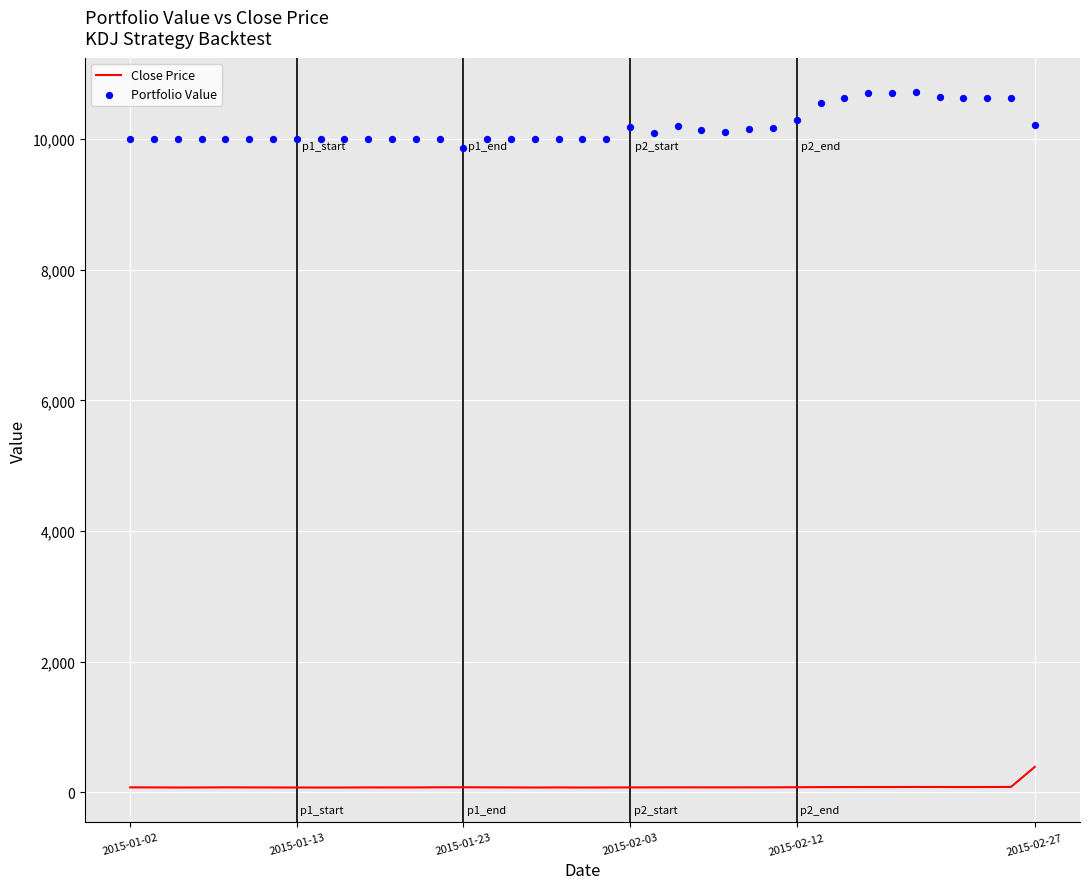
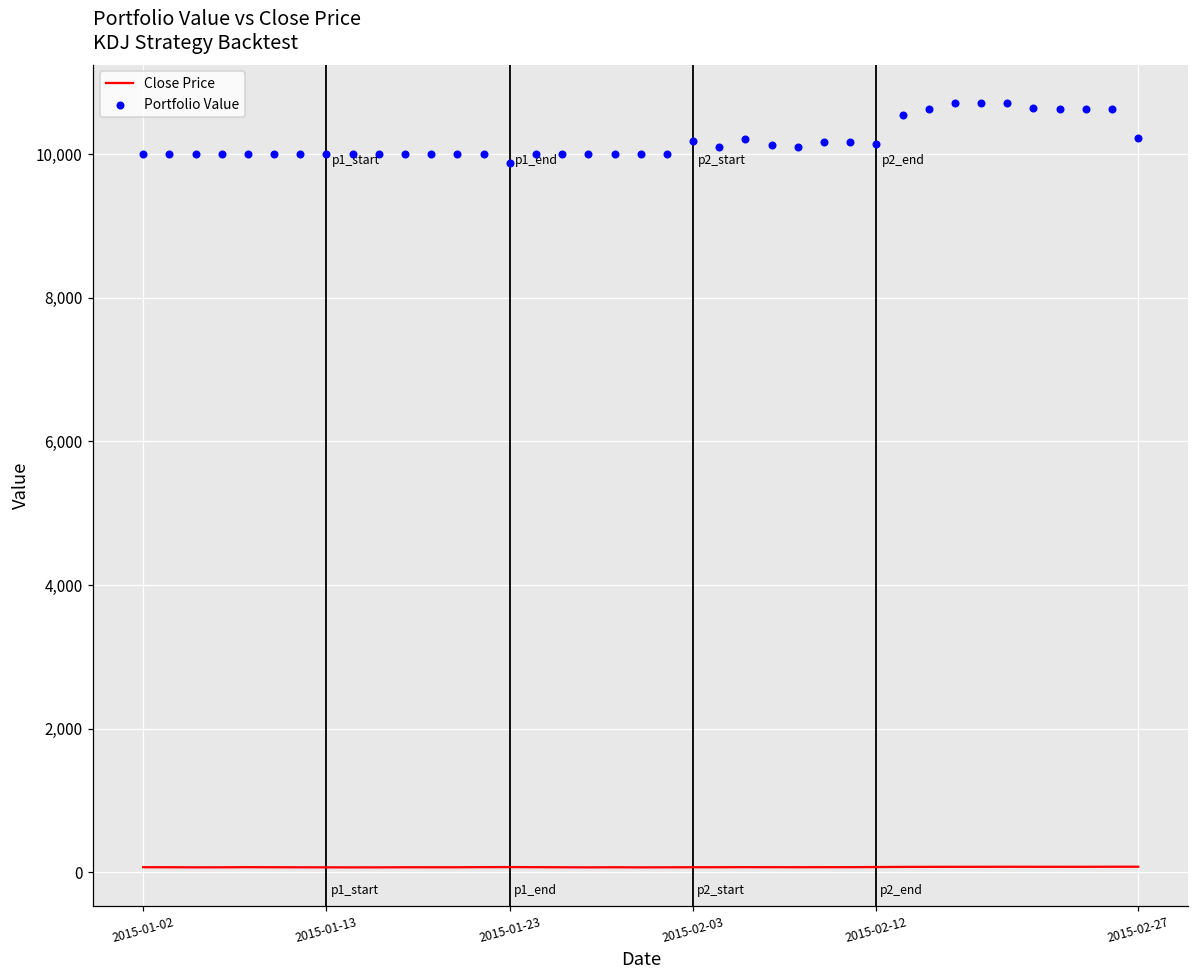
Portfolio Value, 2015-02-12: 10,300 -> 10,100
Close Price, 2015-02-27: 400 -> 100
